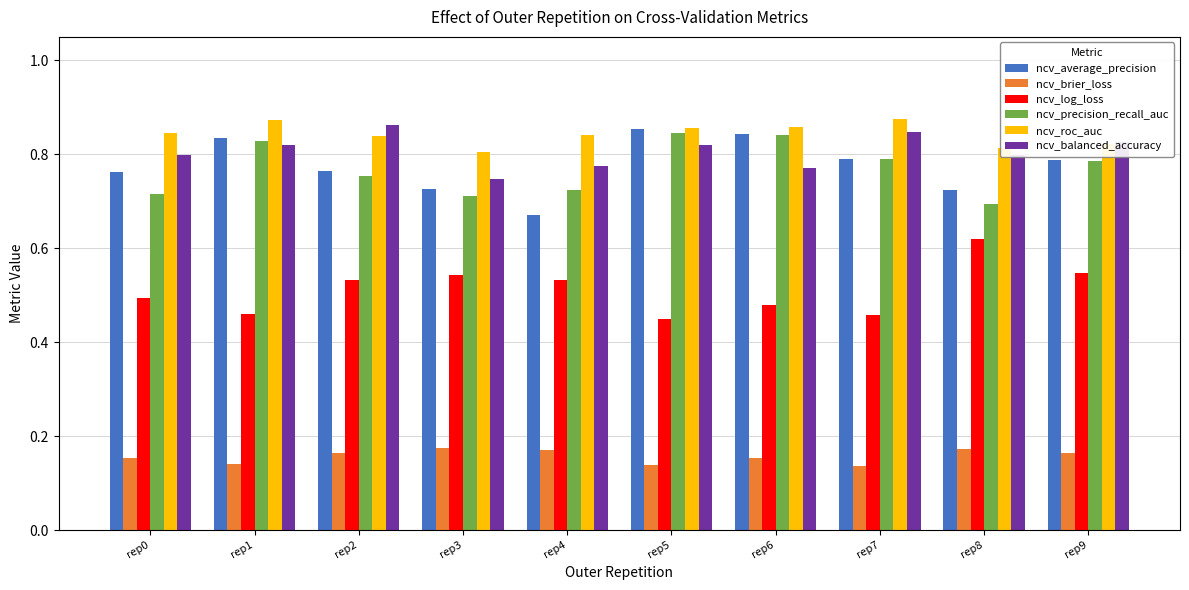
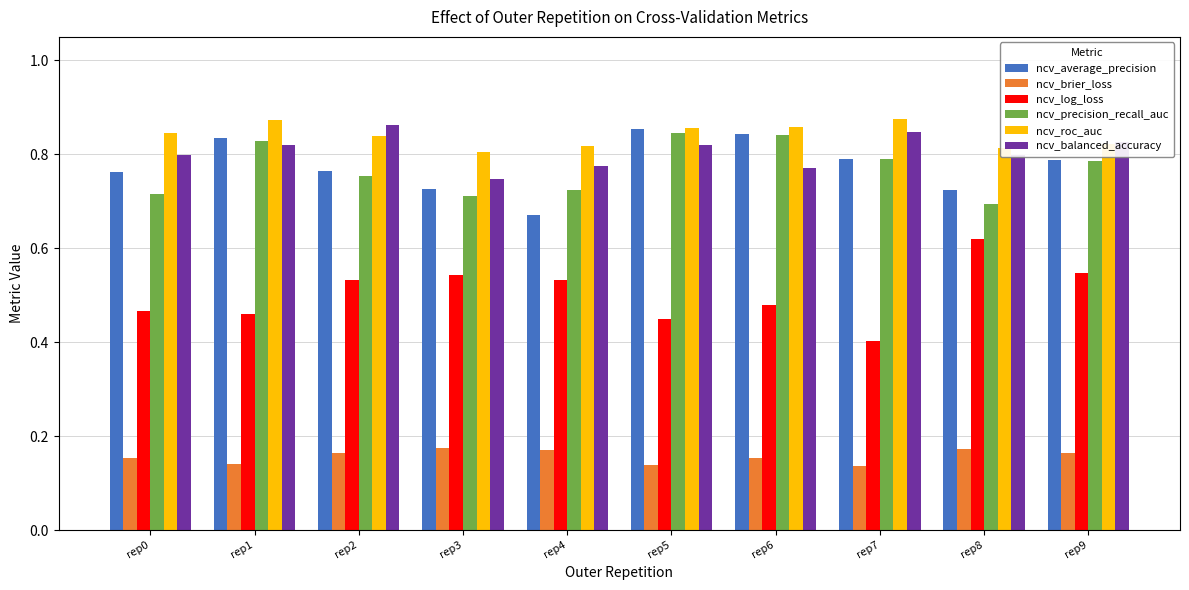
ncv_log_loss, rep0: 0.49 -> 0.47
ncv_roc_auc, rep4: 0.84 -> 0.82
ncv_log_loss, rep7: 0.46 -> 0.40
